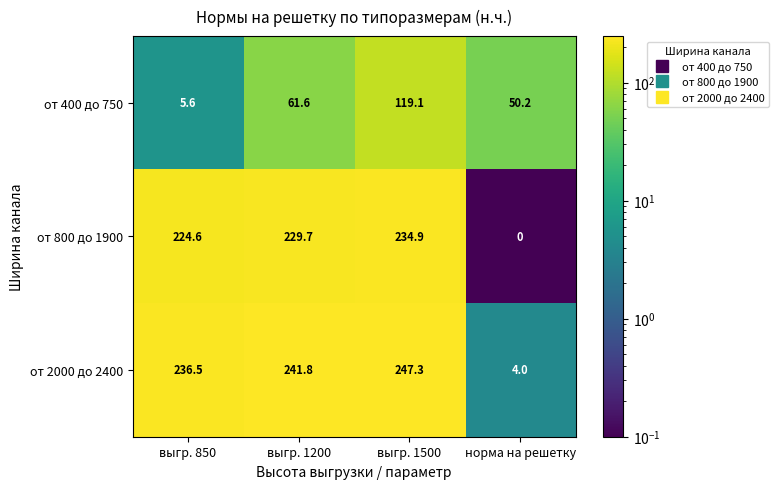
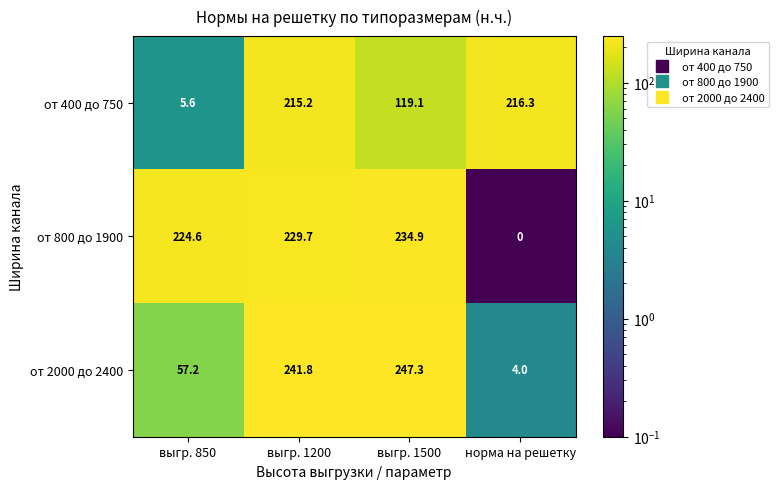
от 400 до 750, выгр. 1200: 61.6 -> 215.2
от 400 до 750, норма на решетку: 50.2 -> 216.3
от 2000 до 2400, выгр. 850: 236.5 -> 57.2
